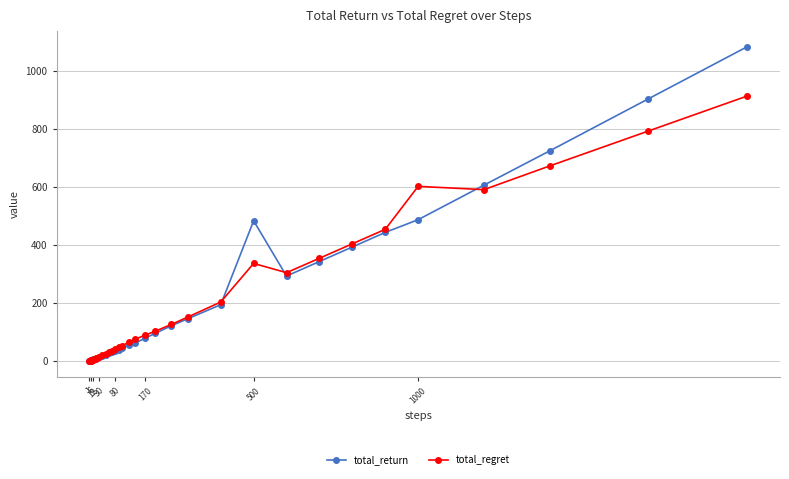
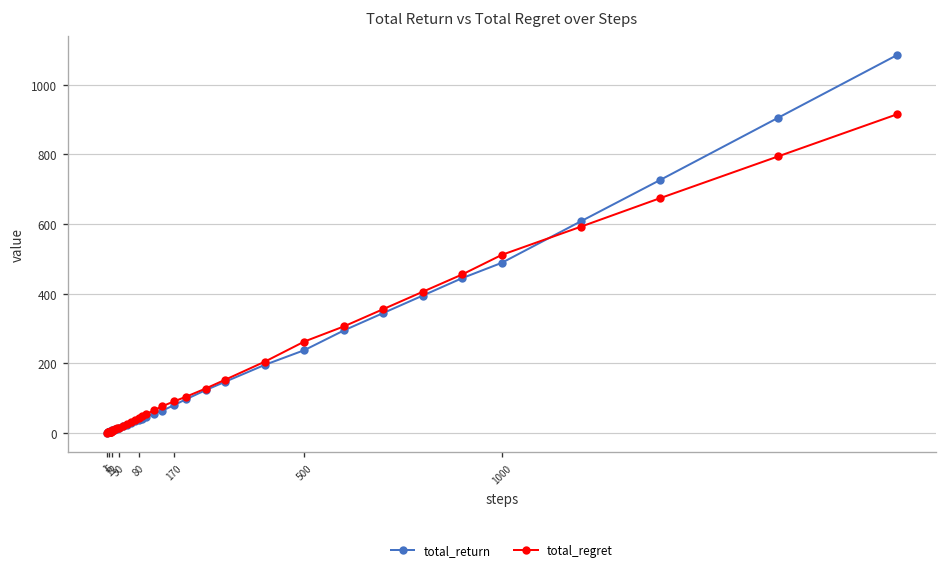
total_return, 500: 480 -> 240
total_regret, 500: 340 -> 260
total_regret, 1000: 600 -> 510
